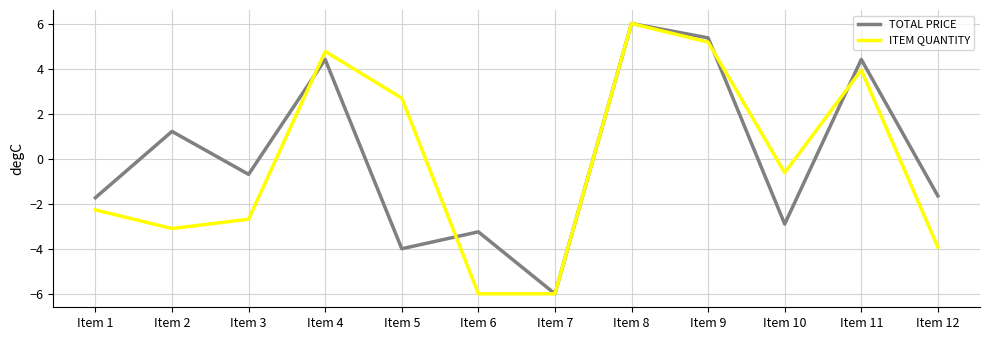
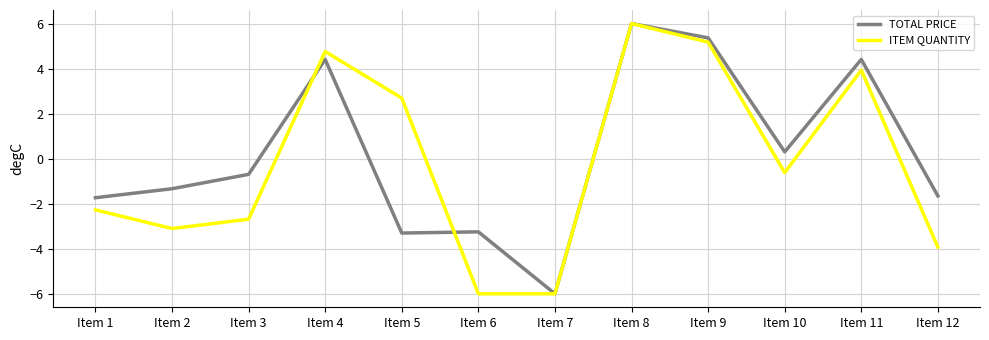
TOTAL PRICE, Item 2: 1.2 -> -1.3
TOTAL PRICE, Item 5: -4.0 -> -3.3
TOTAL PRICE, Item 10: -2.9 -> 0.3
